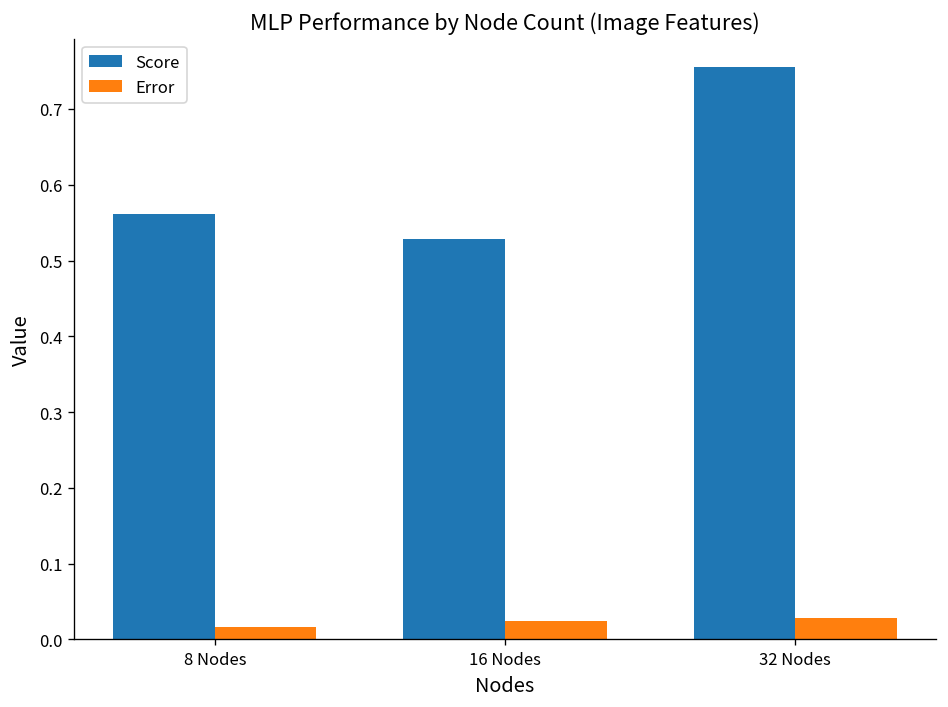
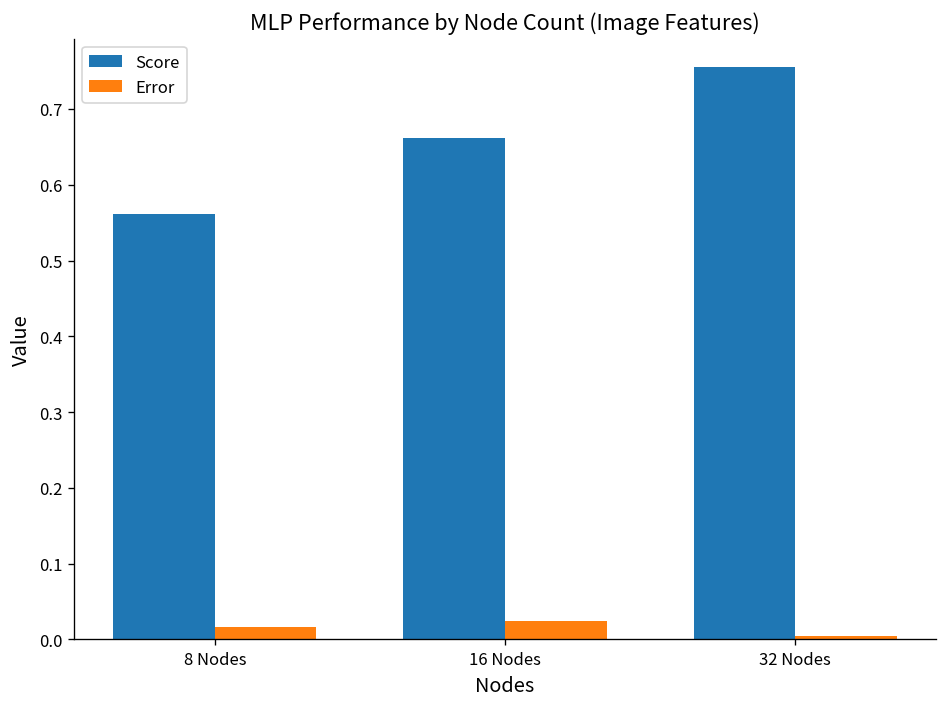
Score, 16 Nodes: 0.53 -> 0.66
Error, 32 Nodes: 0.03 -> 0.00
